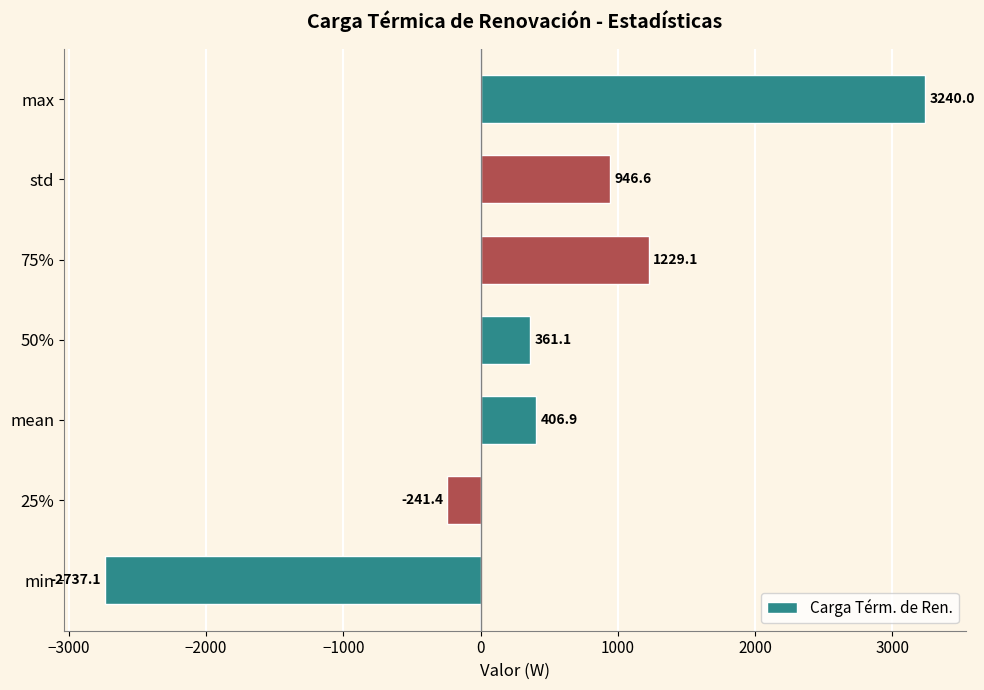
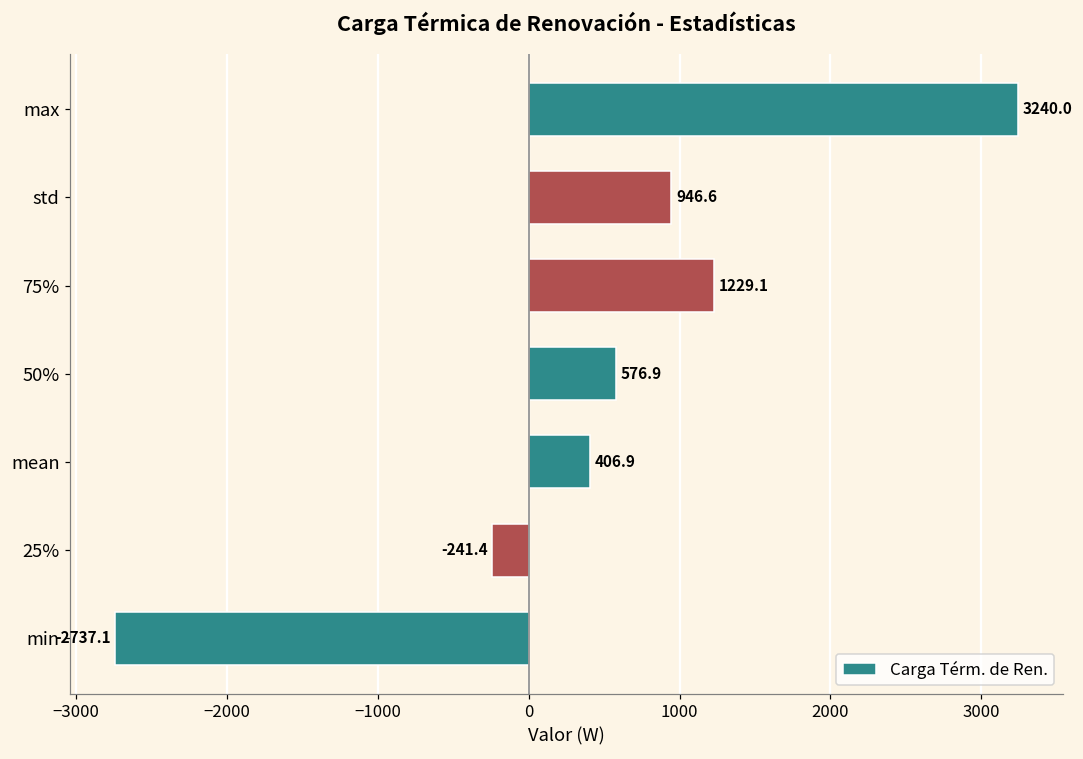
50%: 361.1 -> 576.9
